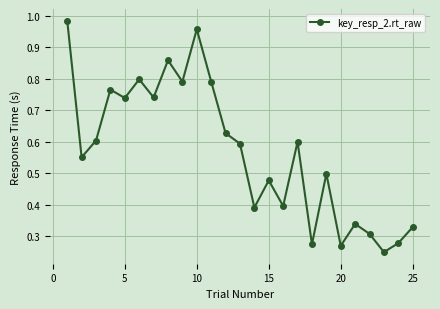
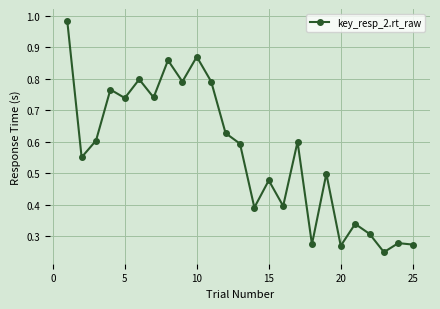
10: 0.96 -> 0.87
25: 0.33 -> 0.27
